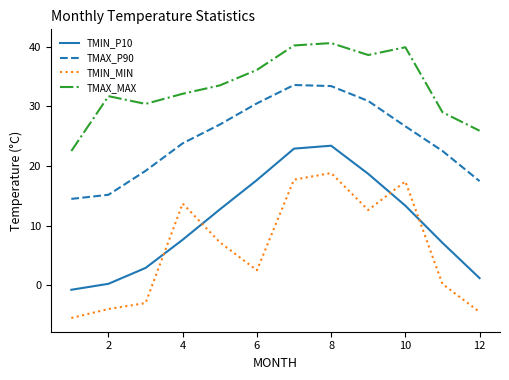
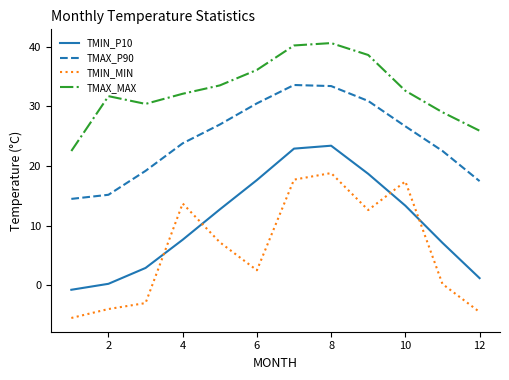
TMAX_MAX, 10: 40 -> 33
